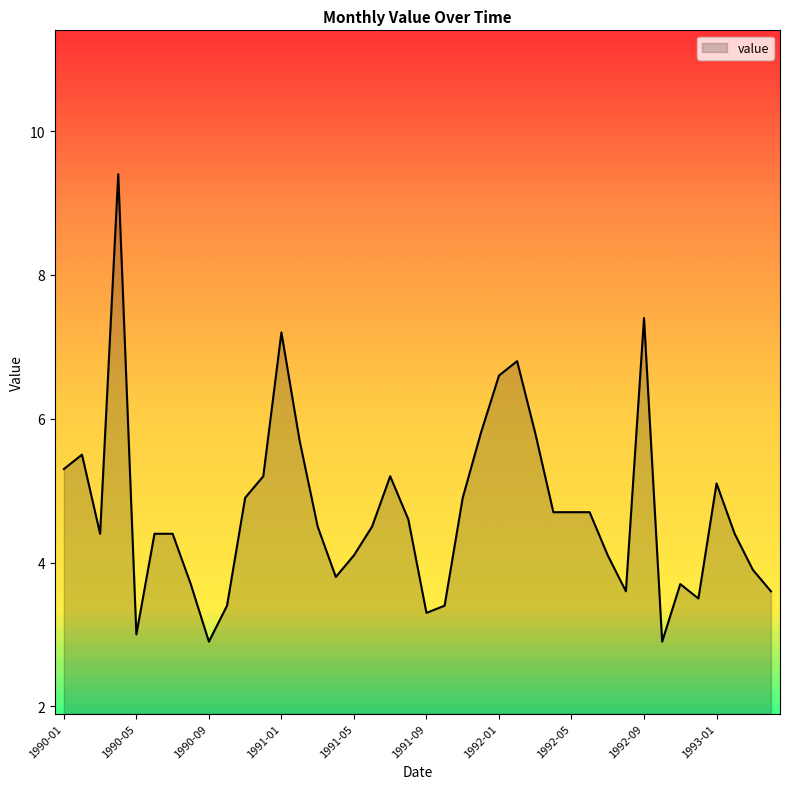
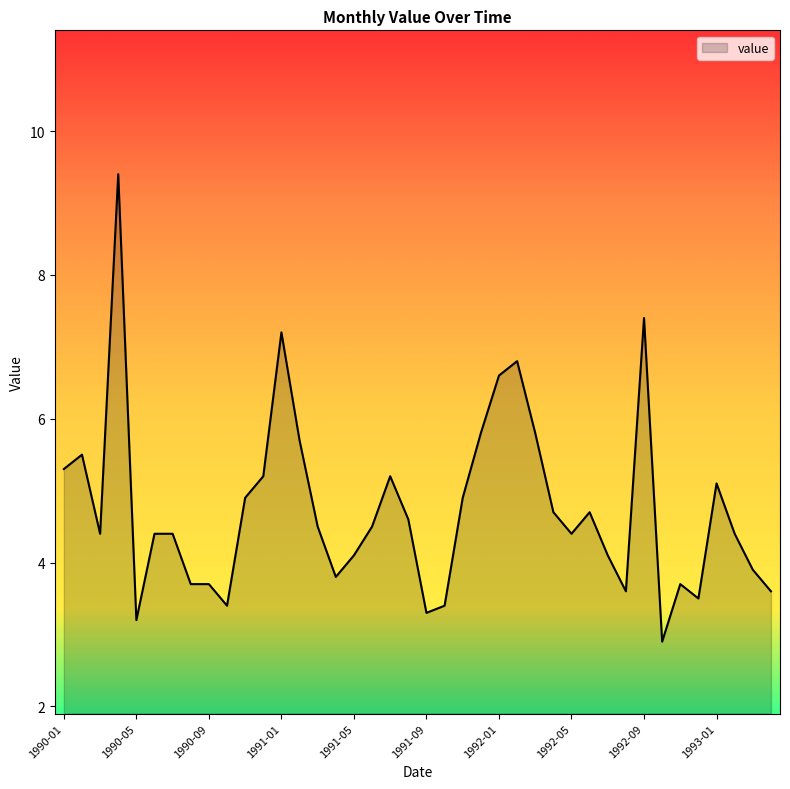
1990-05: 3.0 -> 3.2
1990-09: 2.9 -> 3.7
1992-05: 4.7 -> 4.4
